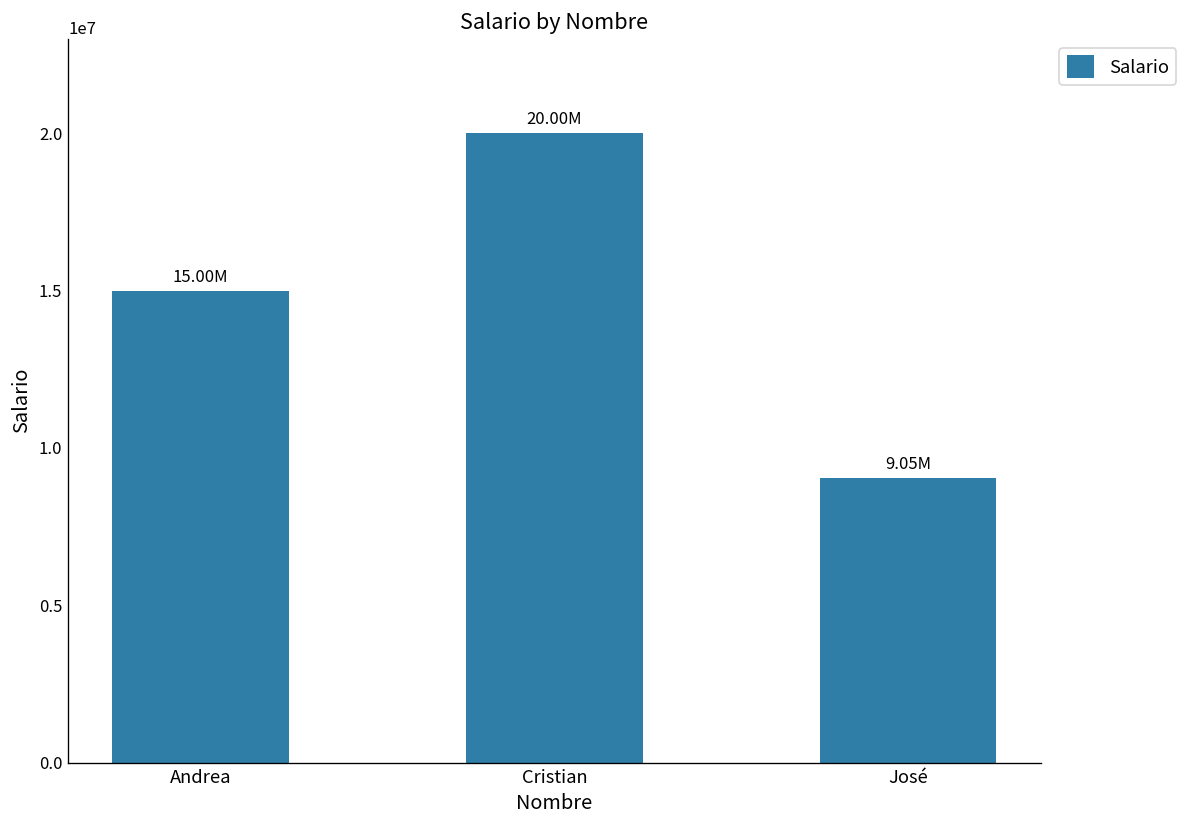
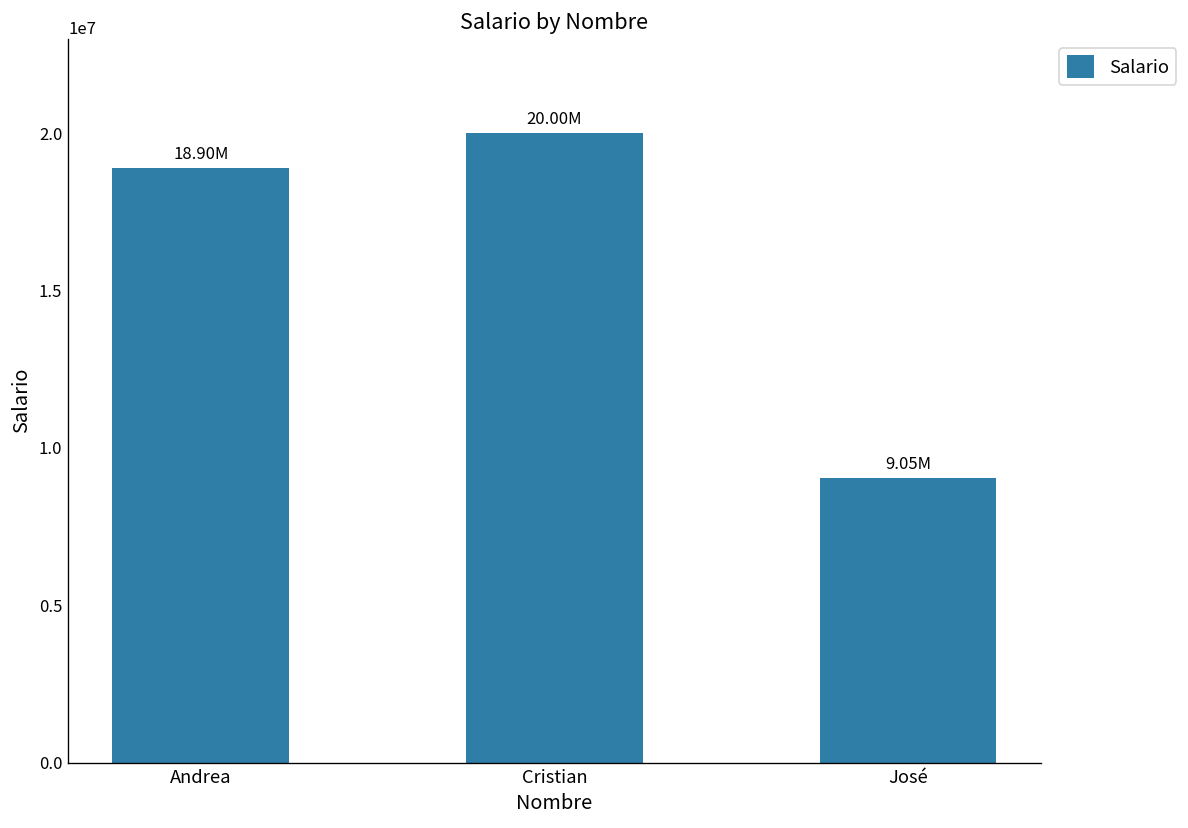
Andrea: 15.00M -> 18.90M
